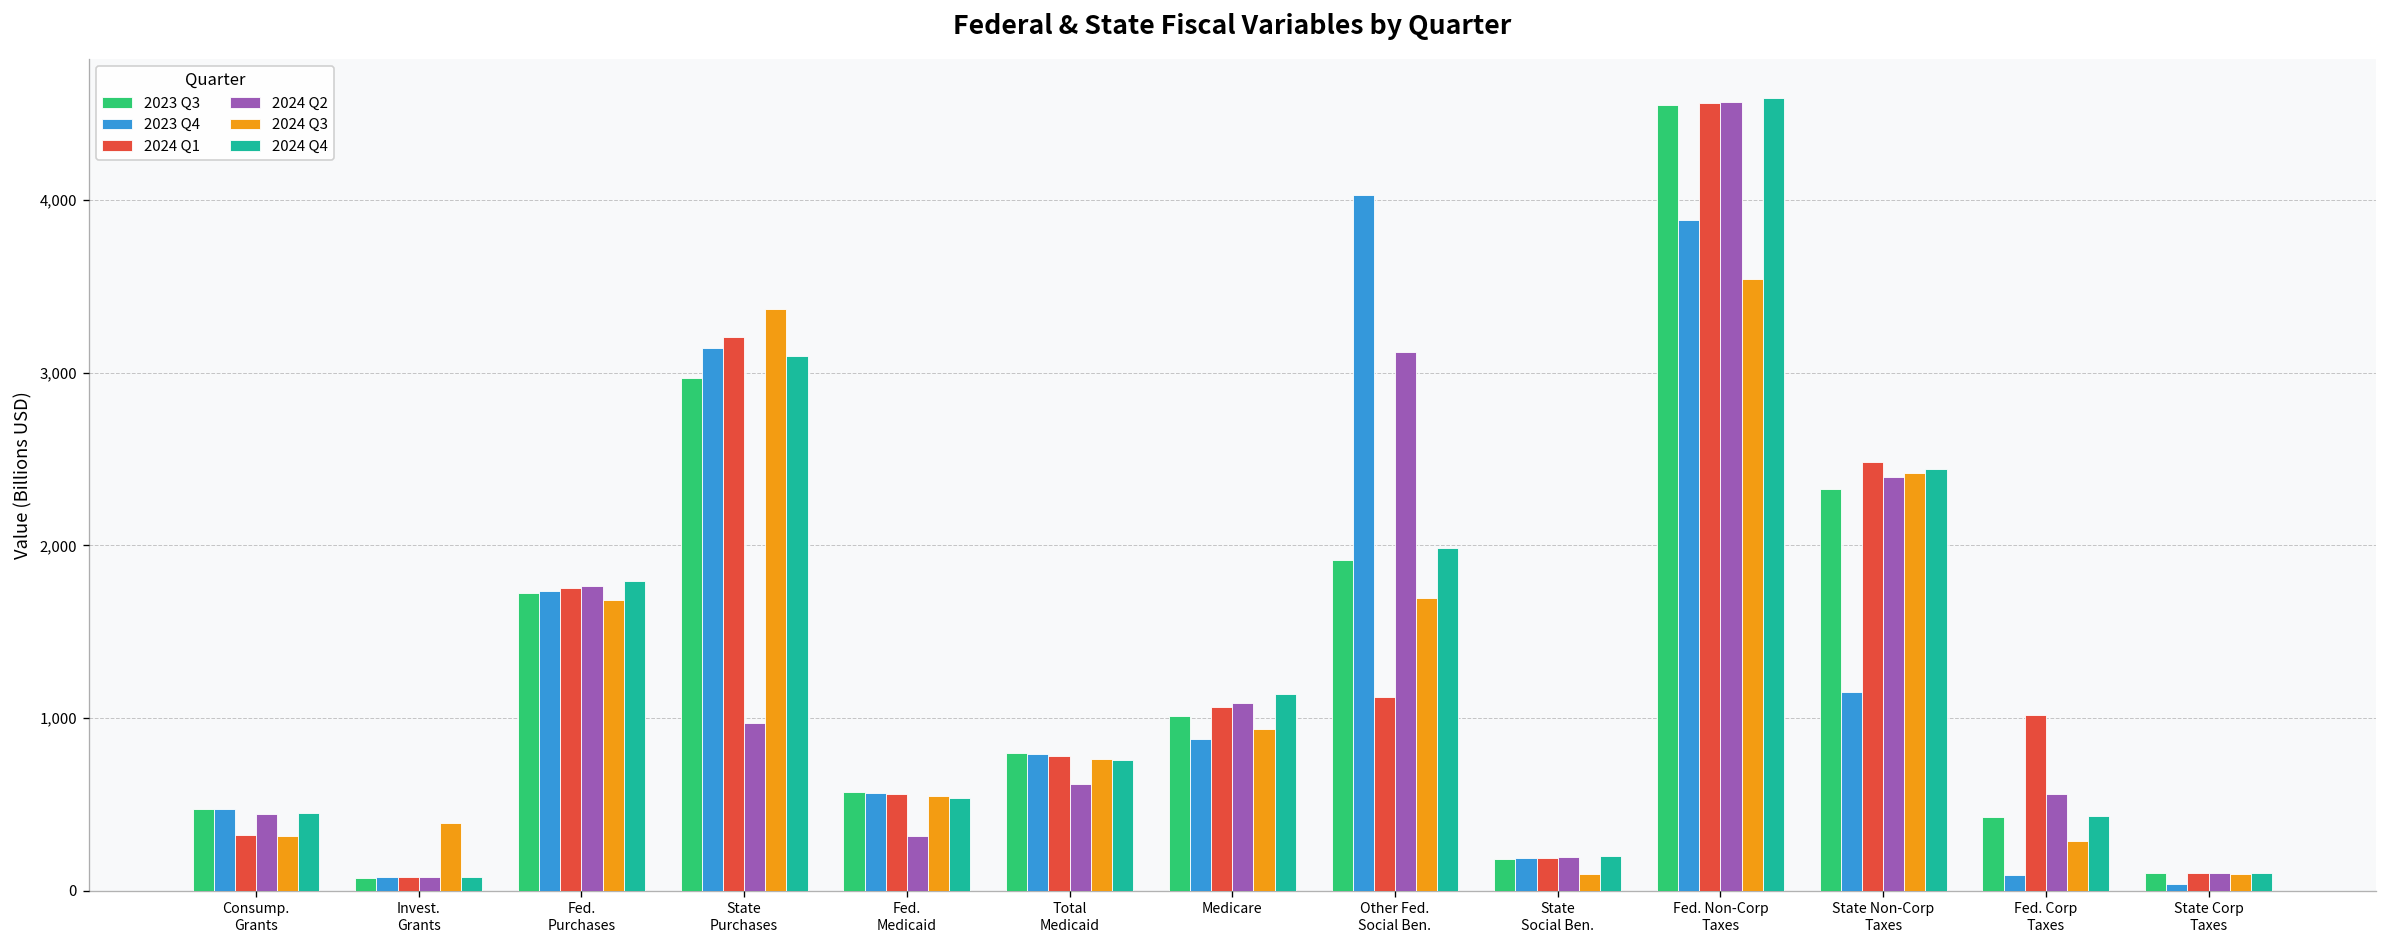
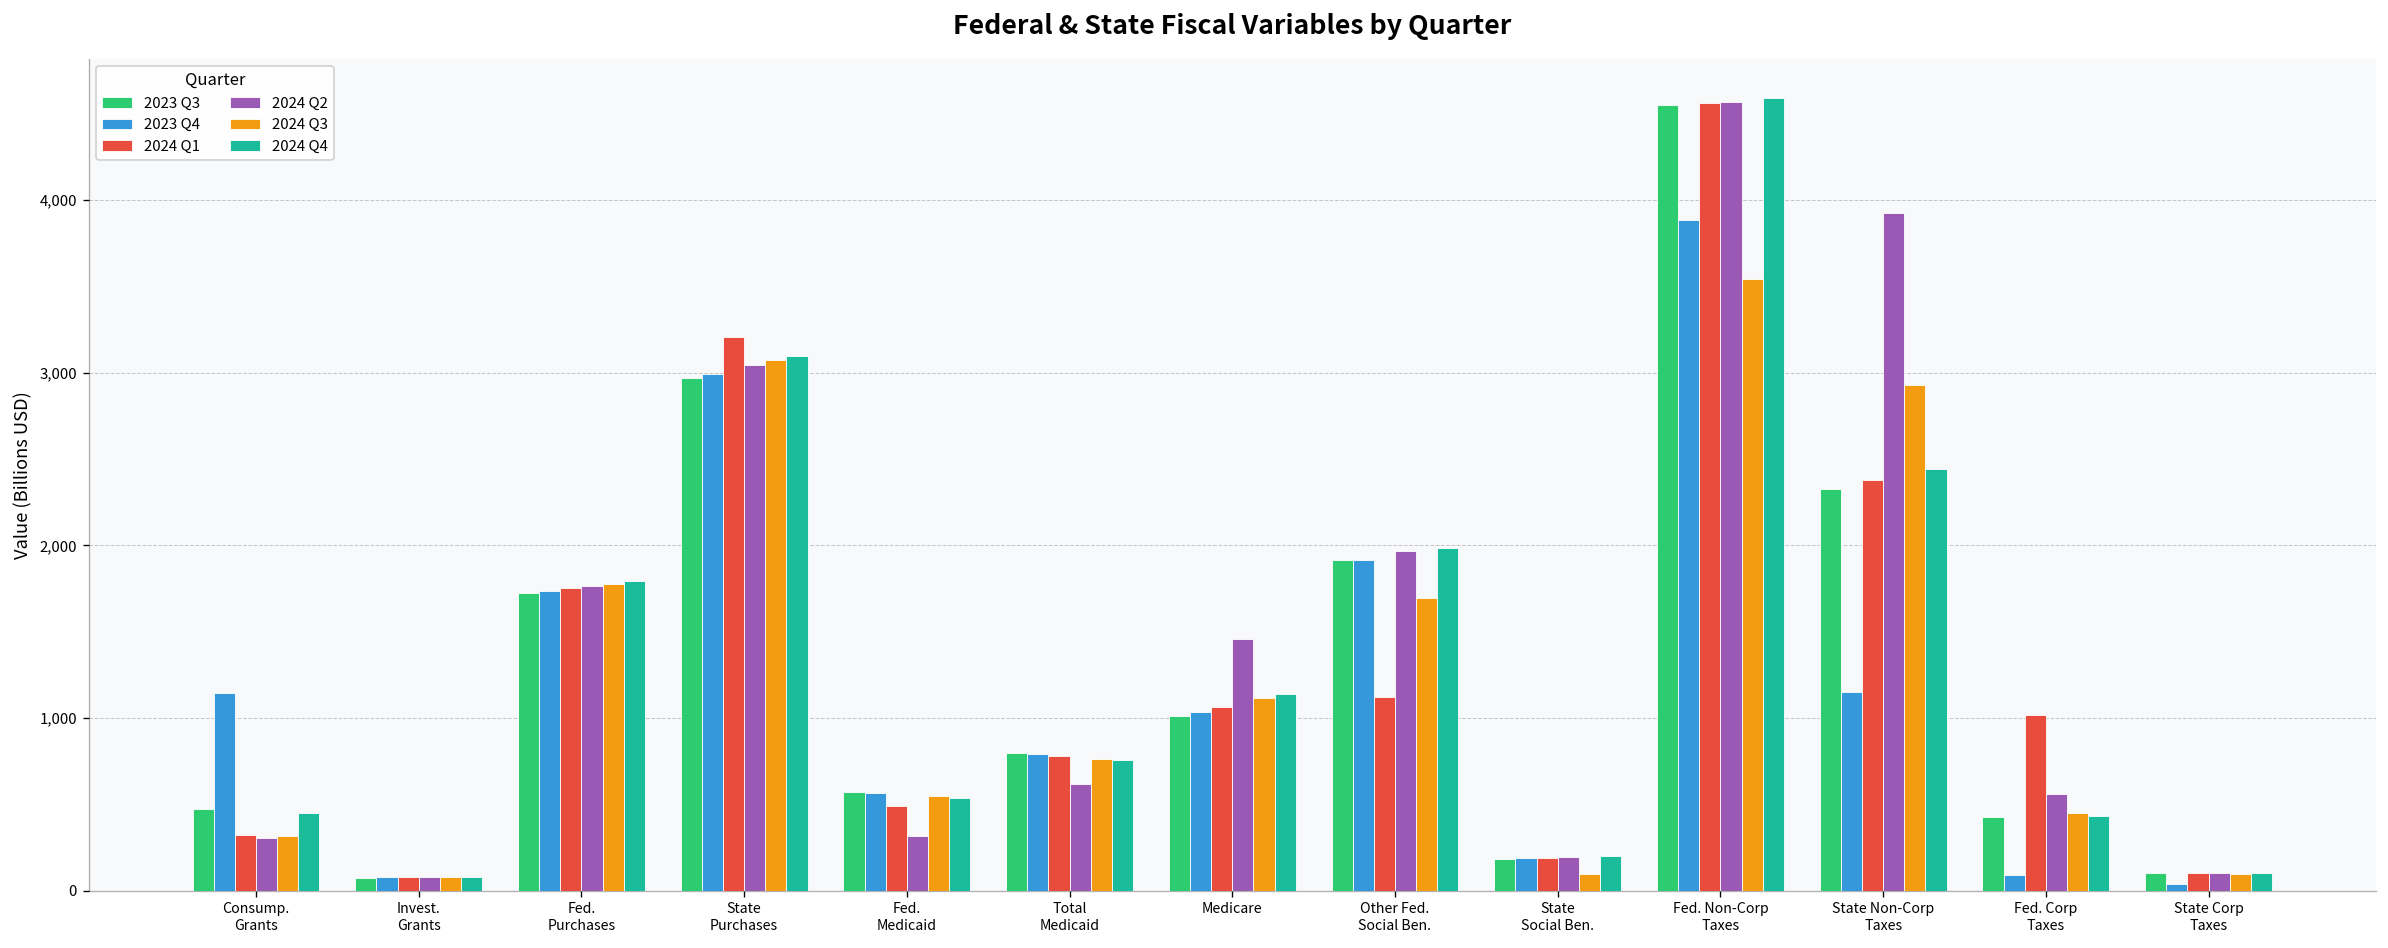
2023 Q4, Consump. Grants: 470 -> 1,150
2024 Q2, Consump. Grants: 440 -> 300
2024 Q3, Invest. Grants: 390 -> 80
2024 Q3, Fed. Purchases: 1,680 -> 1,780
2023 Q4, State Purchases: 3,140 -> 2,990
2024 Q2, State Purchases: 970 -> 3,040
2024 Q3, State Purchases: 3,370 -> 3,070
2024 Q1, Fed. Medicaid: 560 -> 490
2023 Q4, Medicare: 880 -> 1,040
2024 Q2, Medicare: 1,090 -> 1,450
2024 Q3, Medicare: 940 -> 1,110
2023 Q4, Other Fed. Social Ben.: 4,030 -> 1,920
2024 Q2, Other Fed. Social Ben.: 3,120 -> 1,970
2024 Q1, State Non-Corp Taxes: 2,480 -> 2,380
2024 Q2, State Non-Corp Taxes: 2,400 -> 3,930
2024 Q3, State Non-Corp Taxes: 2,420 -> 2,930
2024 Q3, Fed. Corp Taxes: 290 -> 450
